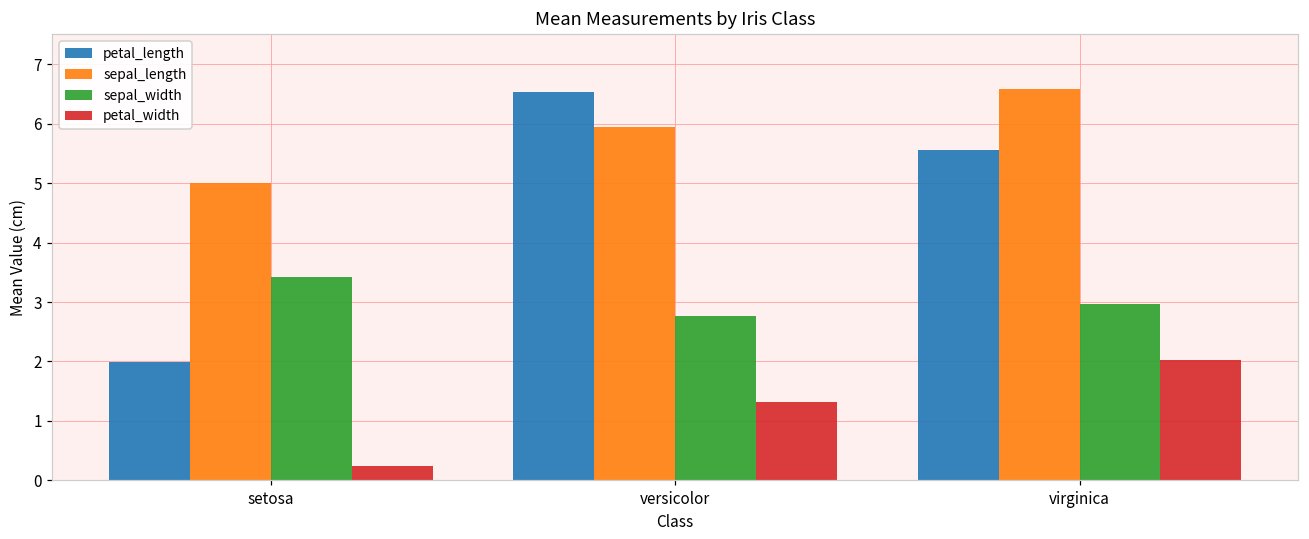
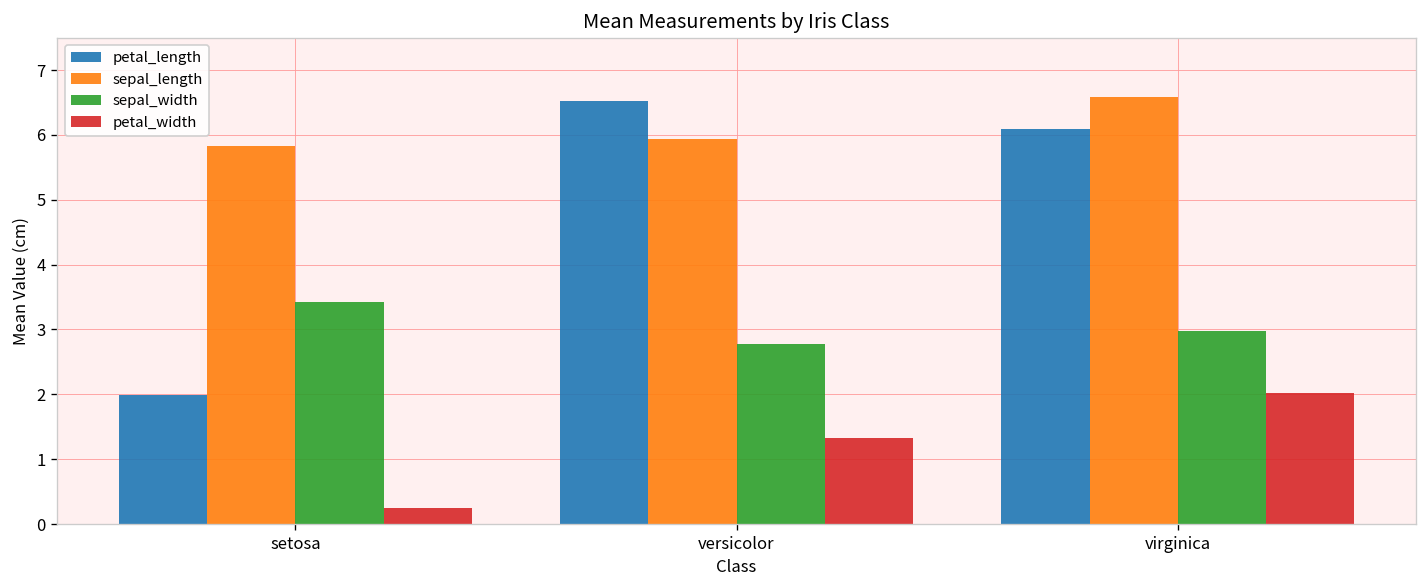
sepal_length, setosa: 5.0 -> 5.8
petal_length, virginica: 5.6 -> 6.1
